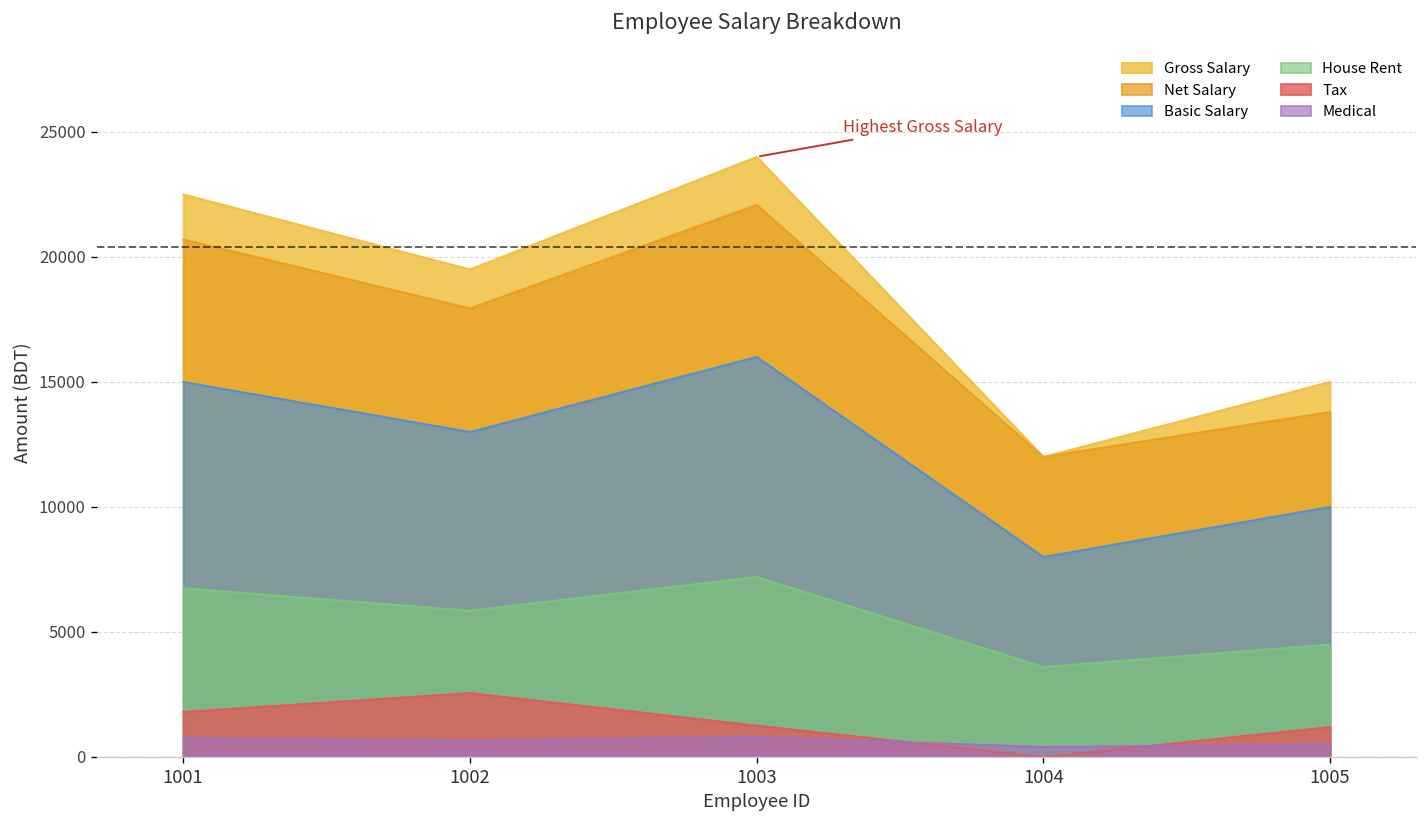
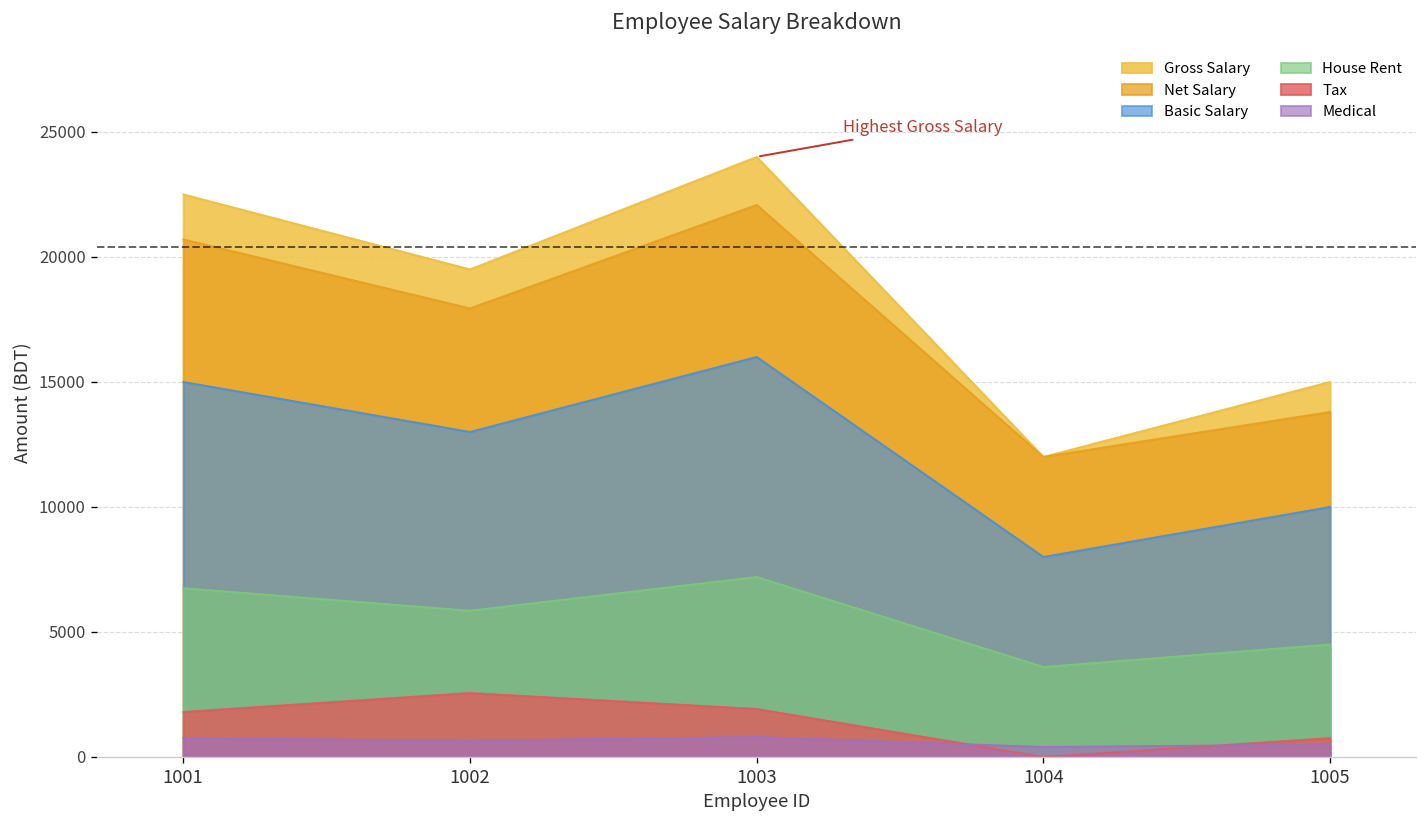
Tax, 1003: 1300 -> 1900
Tax, 1005: 1200 -> 800
